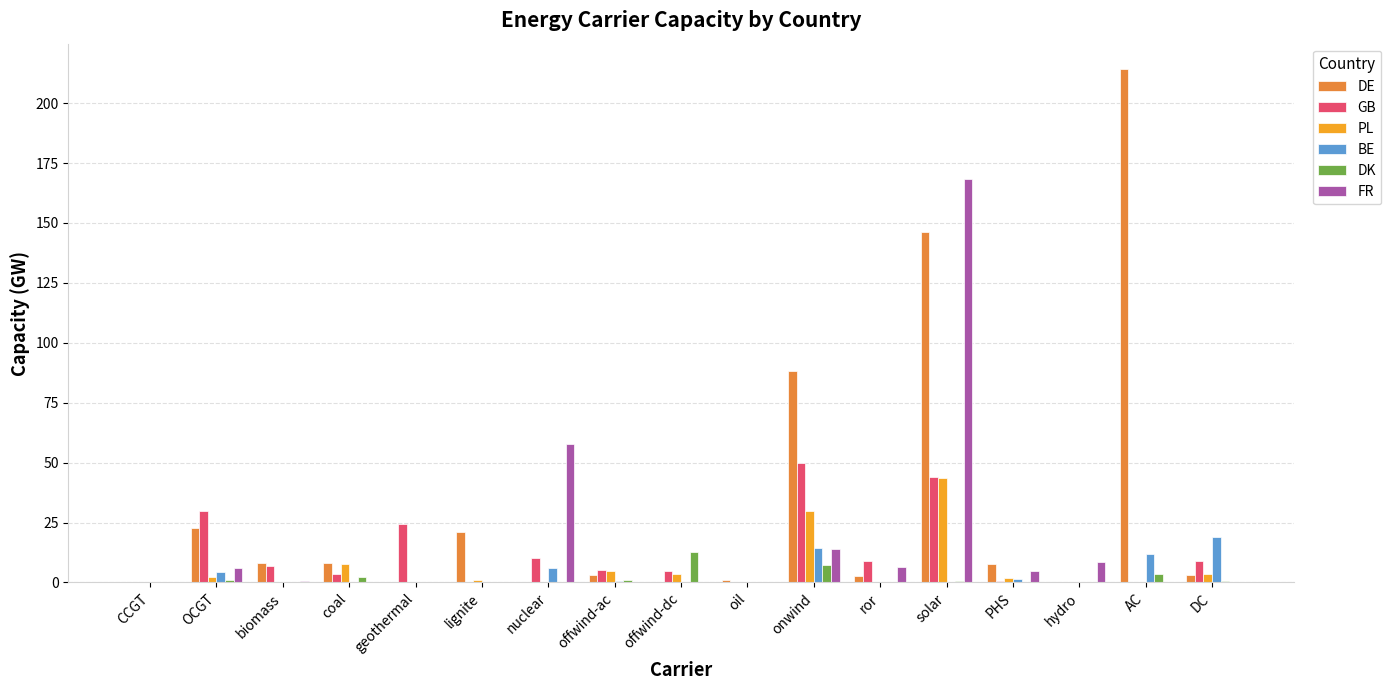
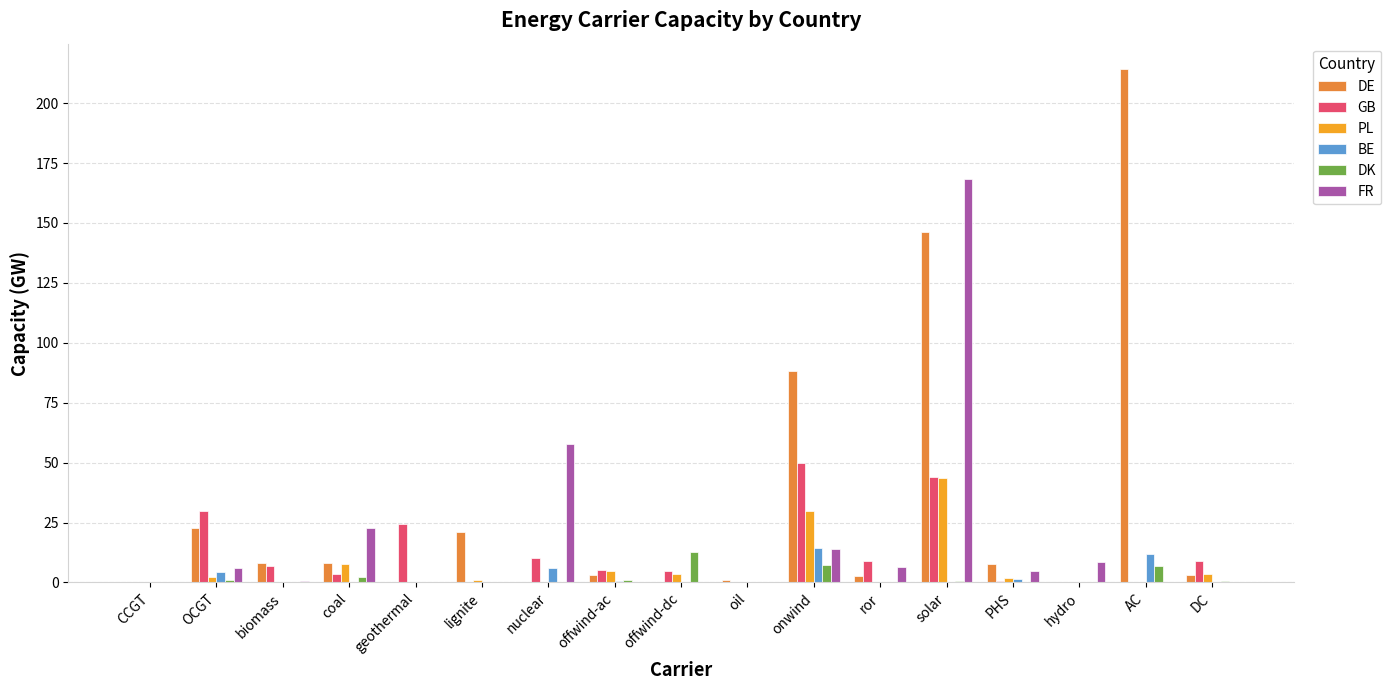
FR, coal: 0 -> 23
DK, AC: 3 -> 7
BE, DC: 19 -> 0
